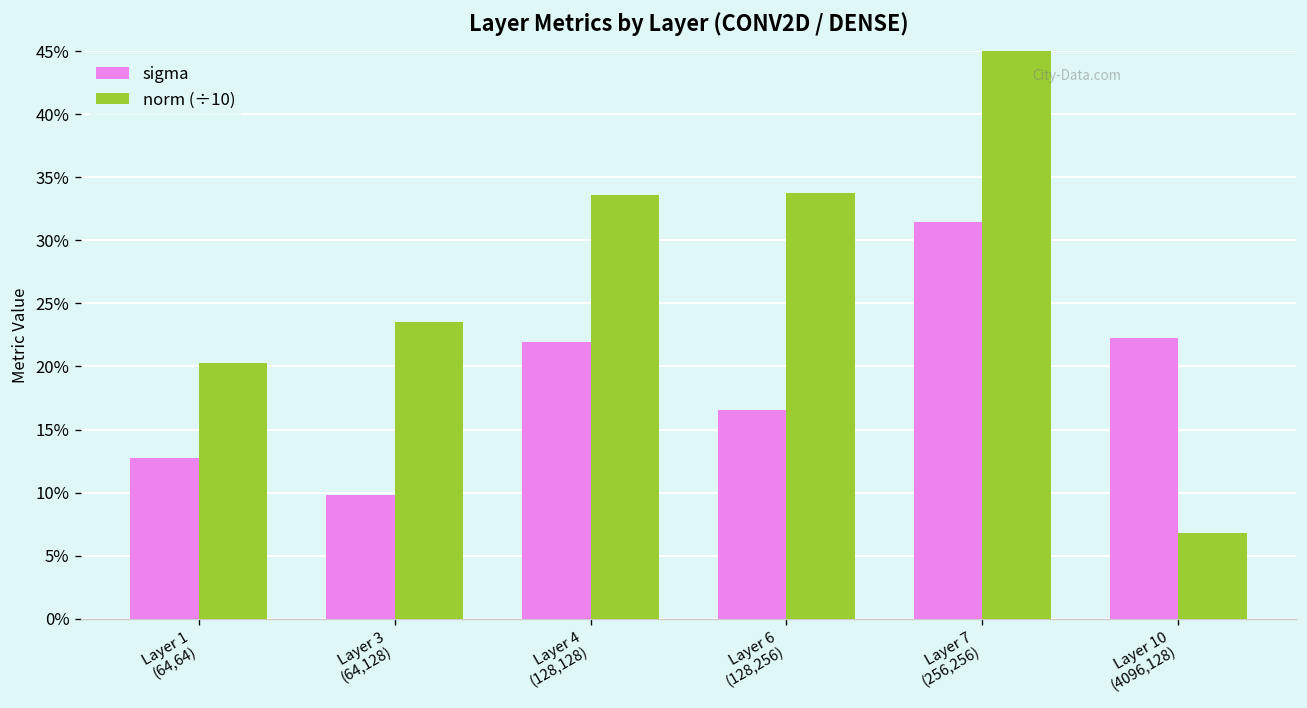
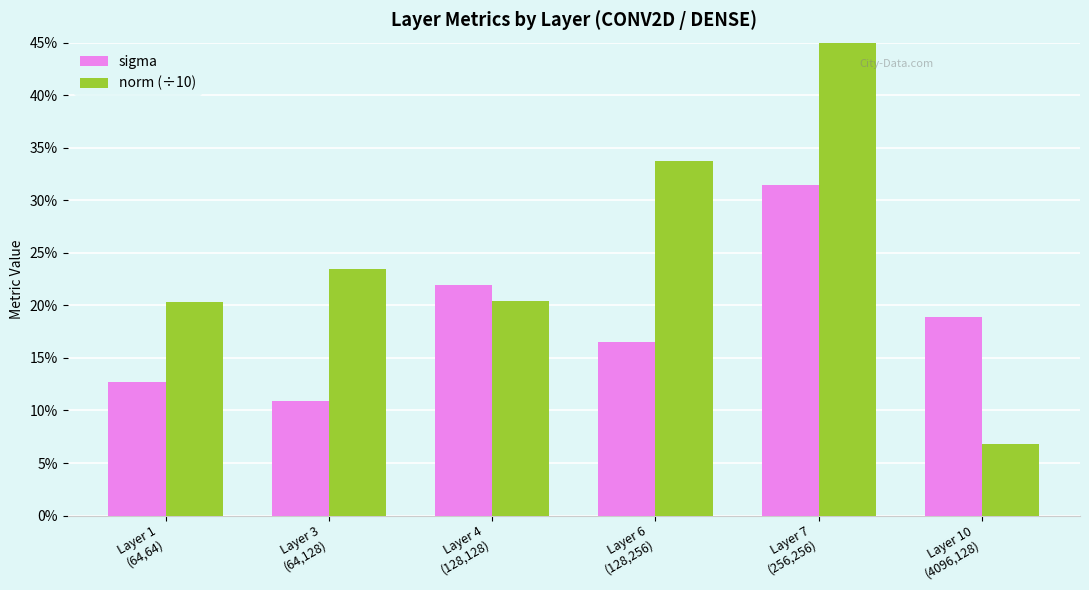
sigma, Layer 3 (64,128): 9.8% -> 10.9%
norm (÷10), Layer 4 (128,128): 33.6% -> 20.4%
sigma, Layer 10 (4096,128): 22.3% -> 18.9%
